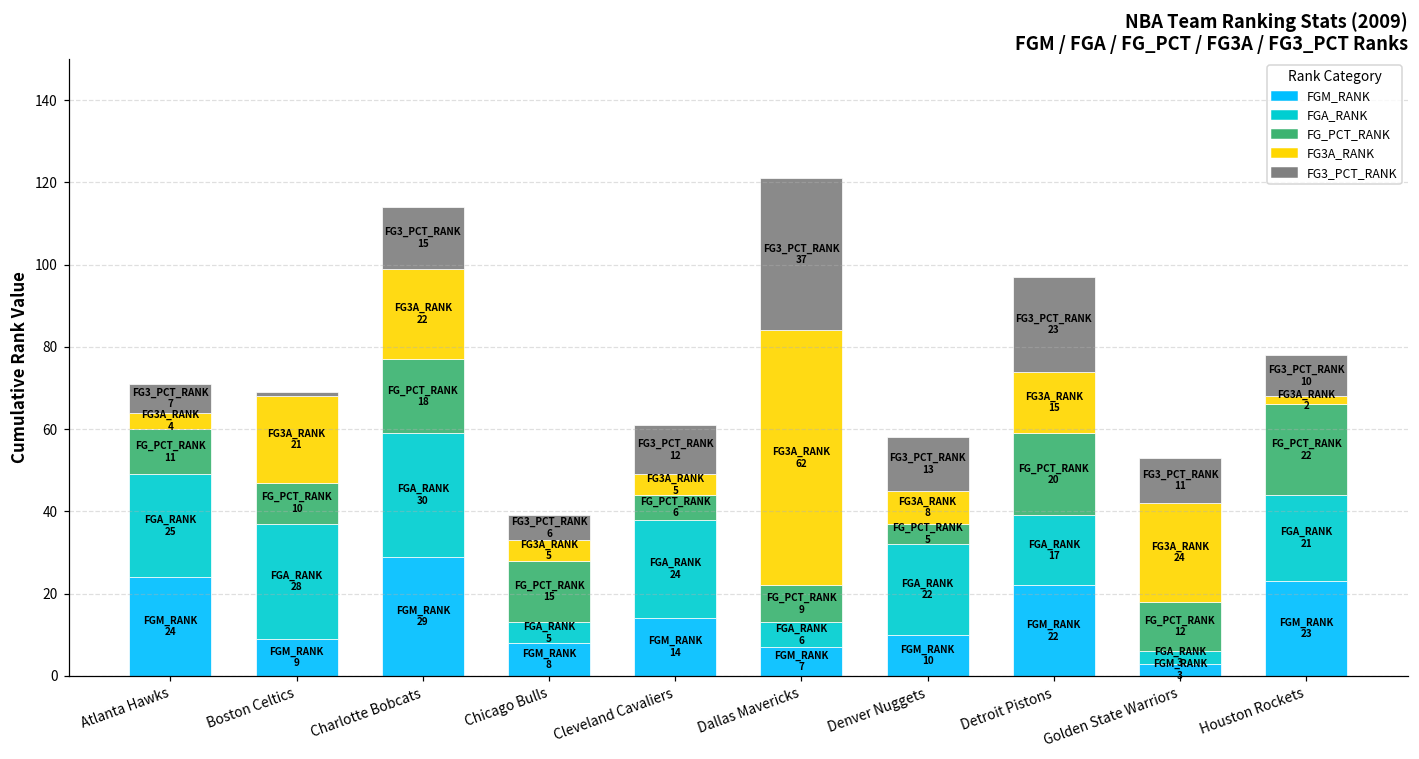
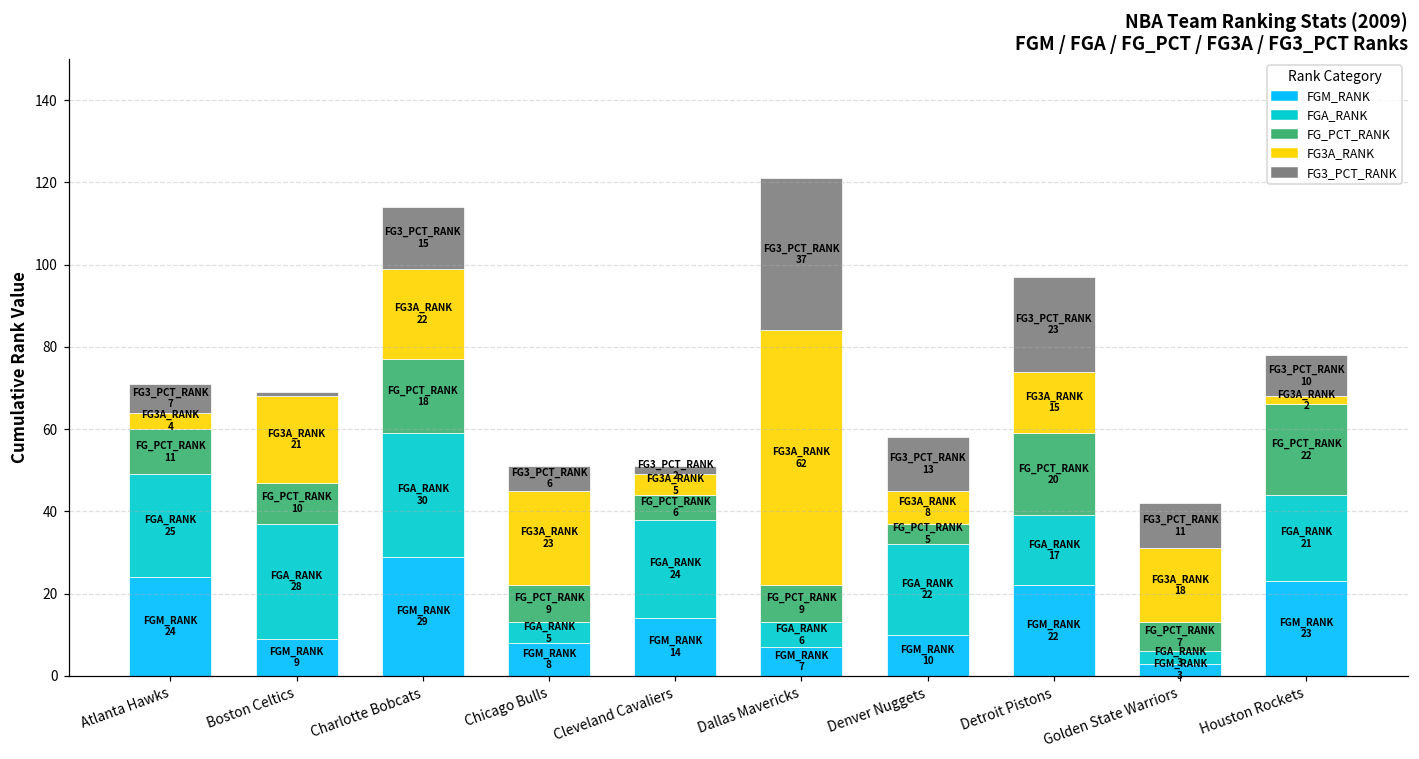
FG_PCT_RANK, Chicago Bulls: 15 -> 9
FG3A_RANK, Chicago Bulls: 5 -> 23
FG3_PCT_RANK, Cleveland Cavaliers: 12 -> 2
FG_PCT_RANK, Golden State Warriors: 12 -> 7
FG3A_RANK, Golden State Warriors: 24 -> 18
